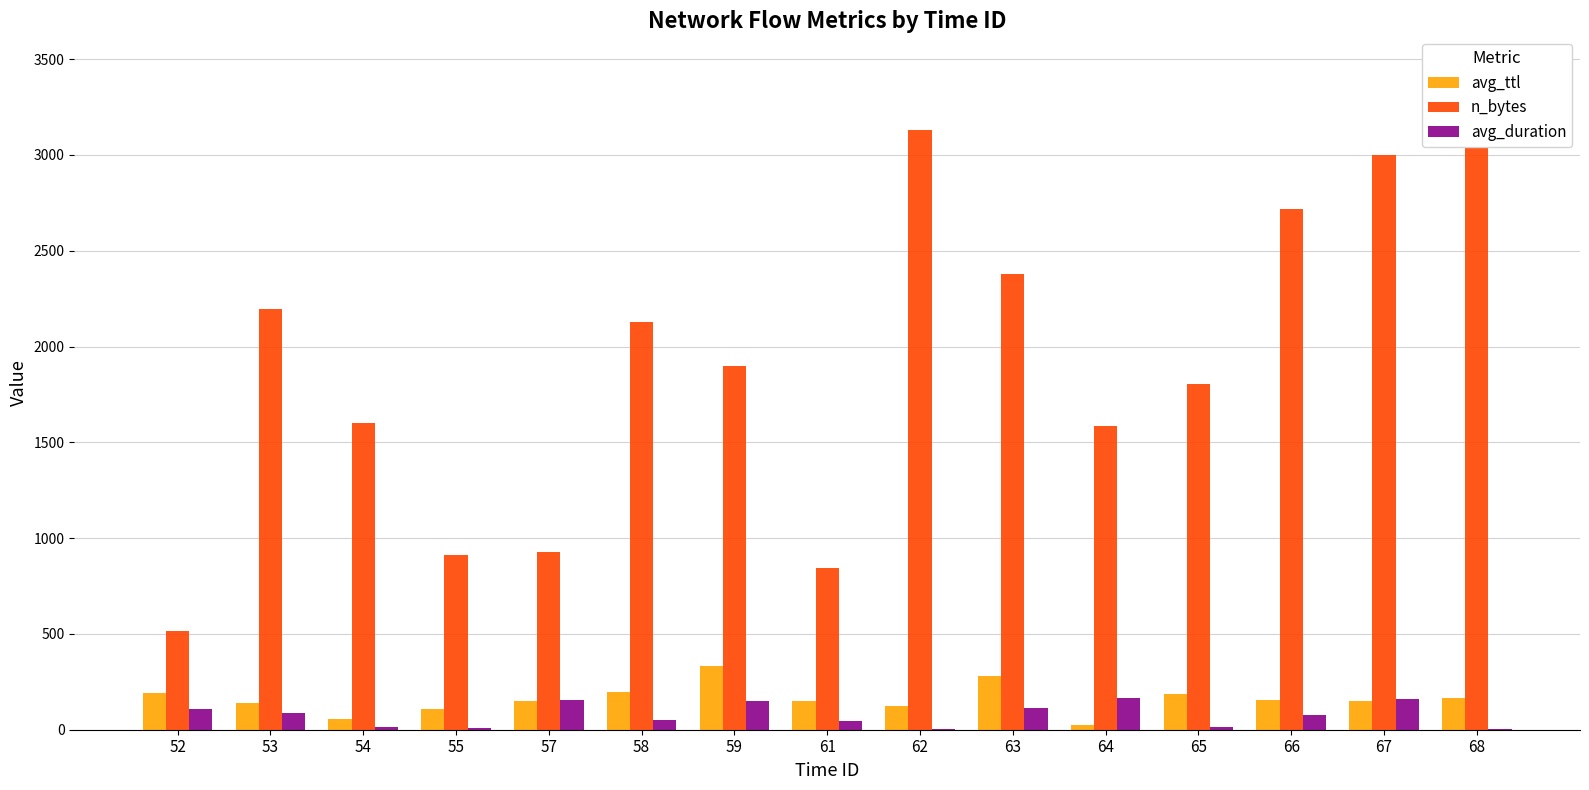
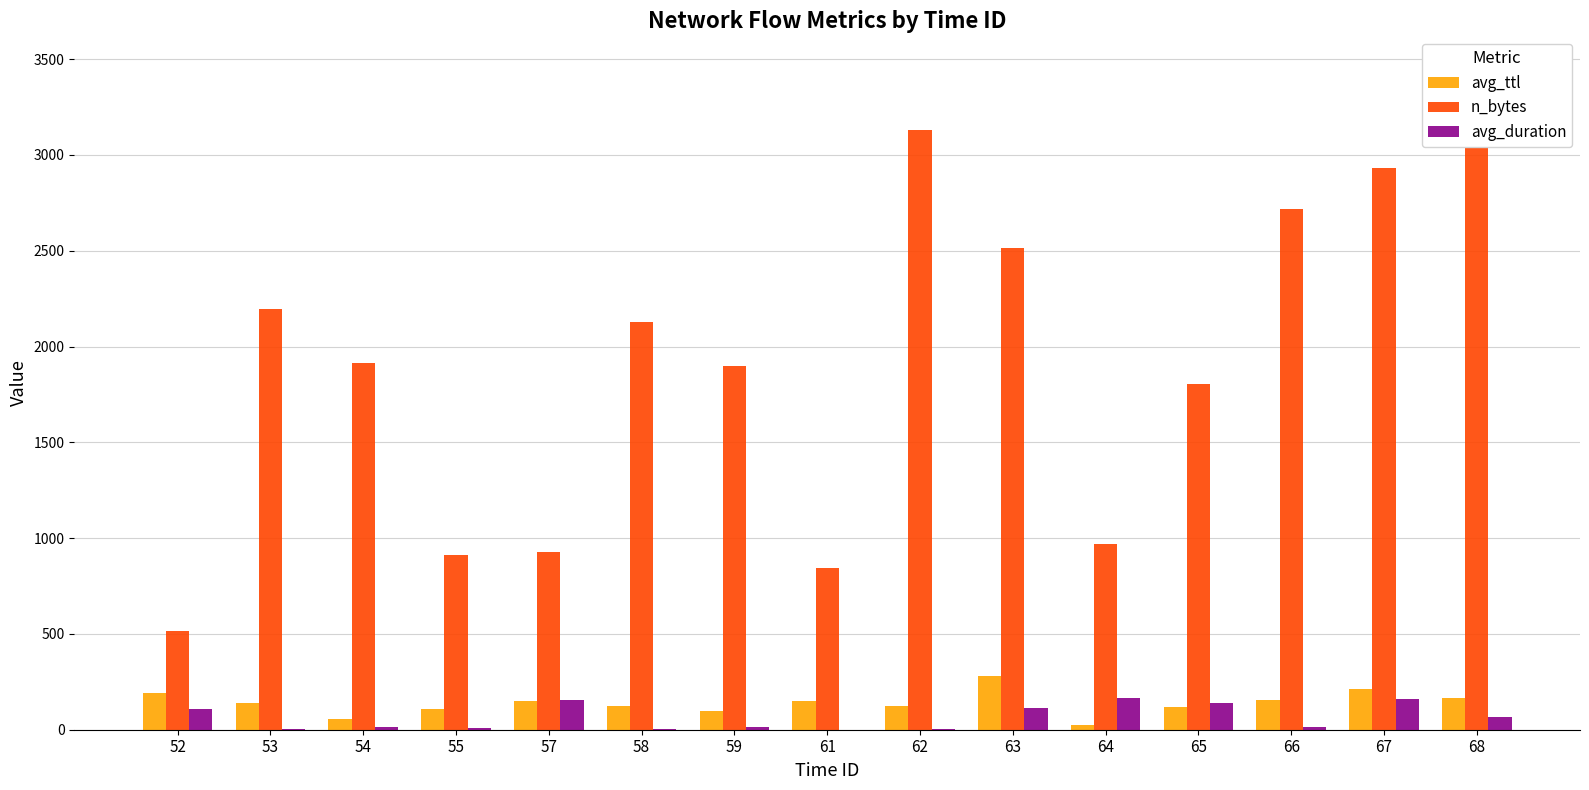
avg_duration, 53: 90 -> 10
n_bytes, 54: 1600 -> 1910
avg_ttl, 58: 200 -> 120
avg_duration, 58: 50 -> 0
avg_ttl, 59: 330 -> 100
avg_duration, 59: 150 -> 10
avg_duration, 61: 40 -> 0
n_bytes, 63: 2380 -> 2520
n_bytes, 64: 1590 -> 970
avg_ttl, 65: 190 -> 120
avg_duration, 65: 10 -> 140
avg_duration, 66: 80 -> 10
avg_ttl, 67: 150 -> 210
n_bytes, 67: 3000 -> 2930
avg_duration, 68: 0 -> 70
